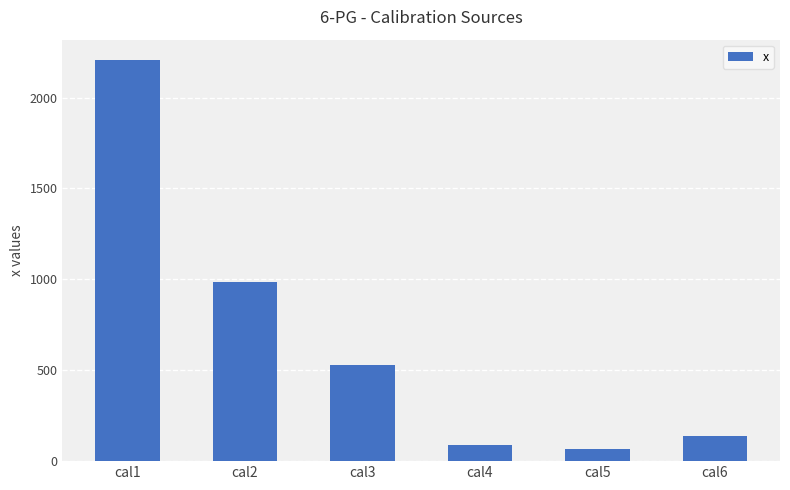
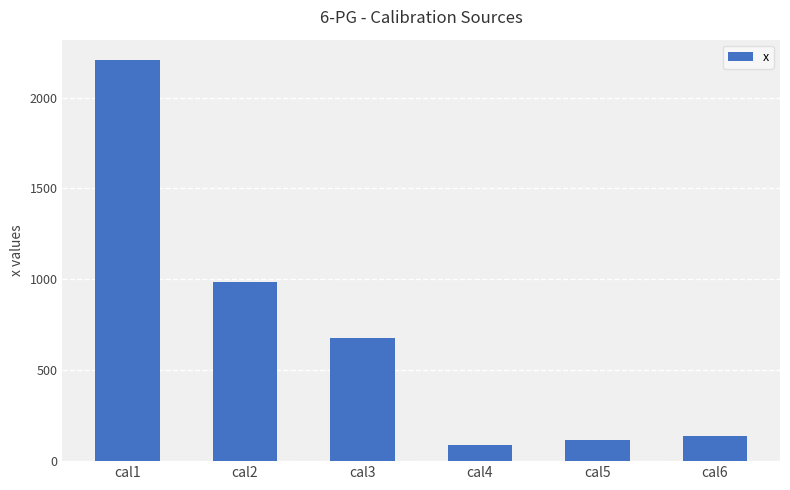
cal3: 530 -> 670
cal5: 70 -> 110
